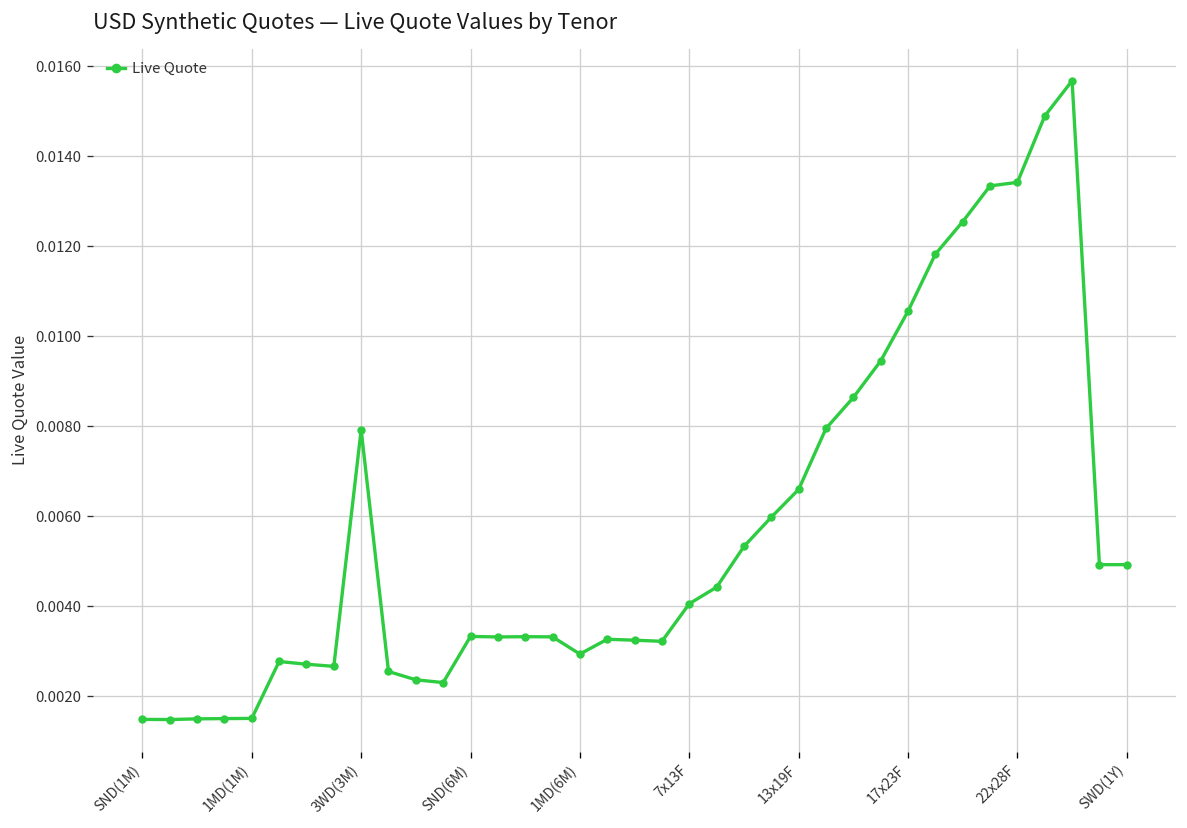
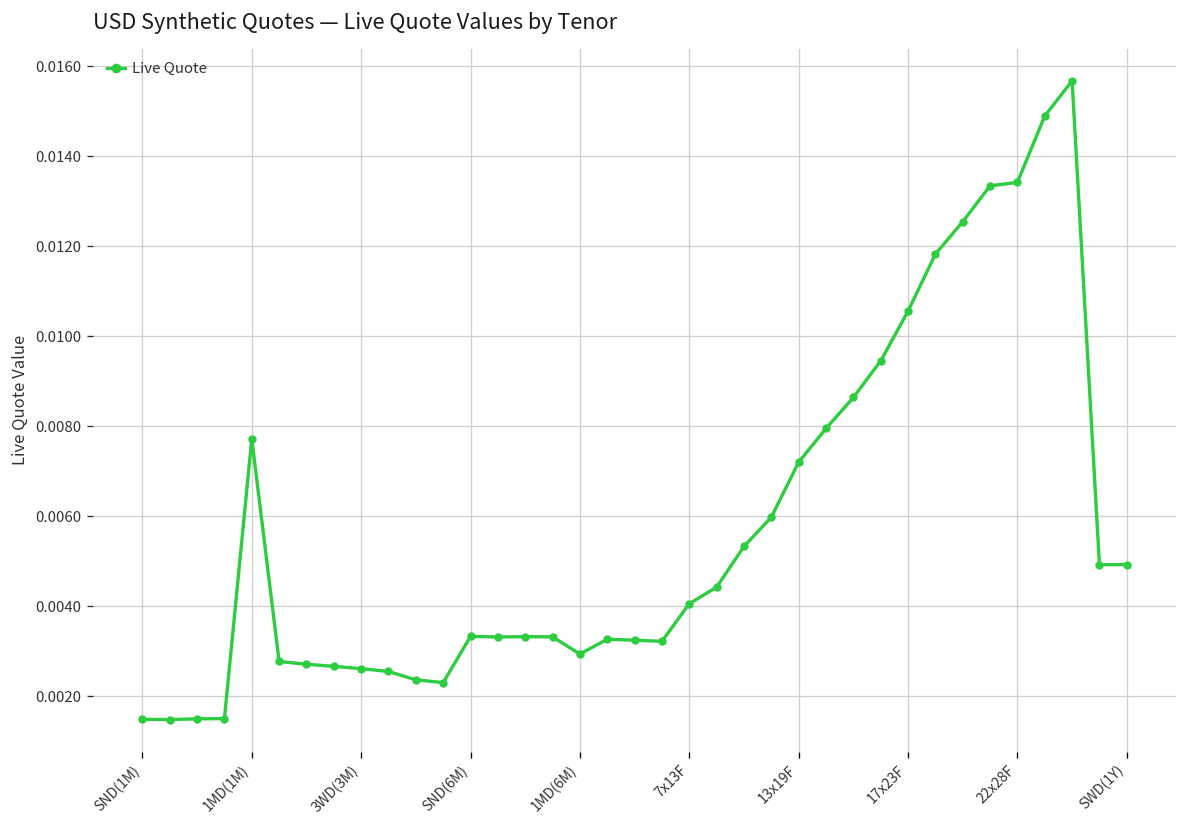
1MD(1M): 0.0015 -> 0.0077
3WD(3M): 0.0079 -> 0.0026
13x19F: 0.0066 -> 0.0072
